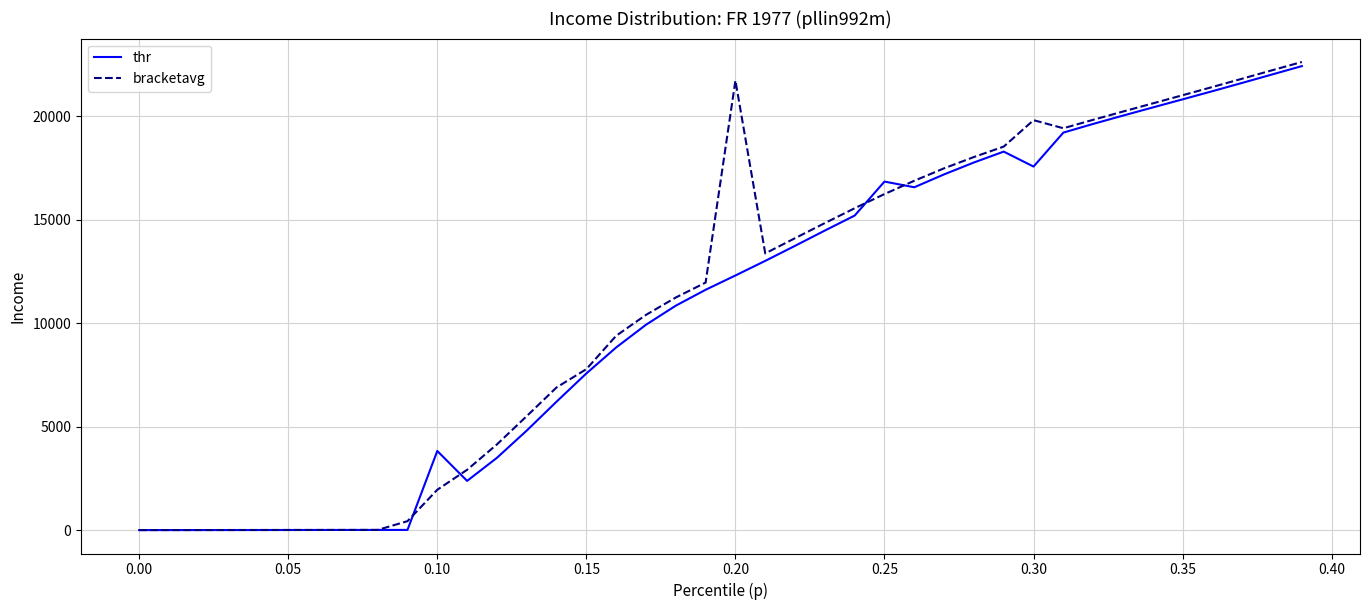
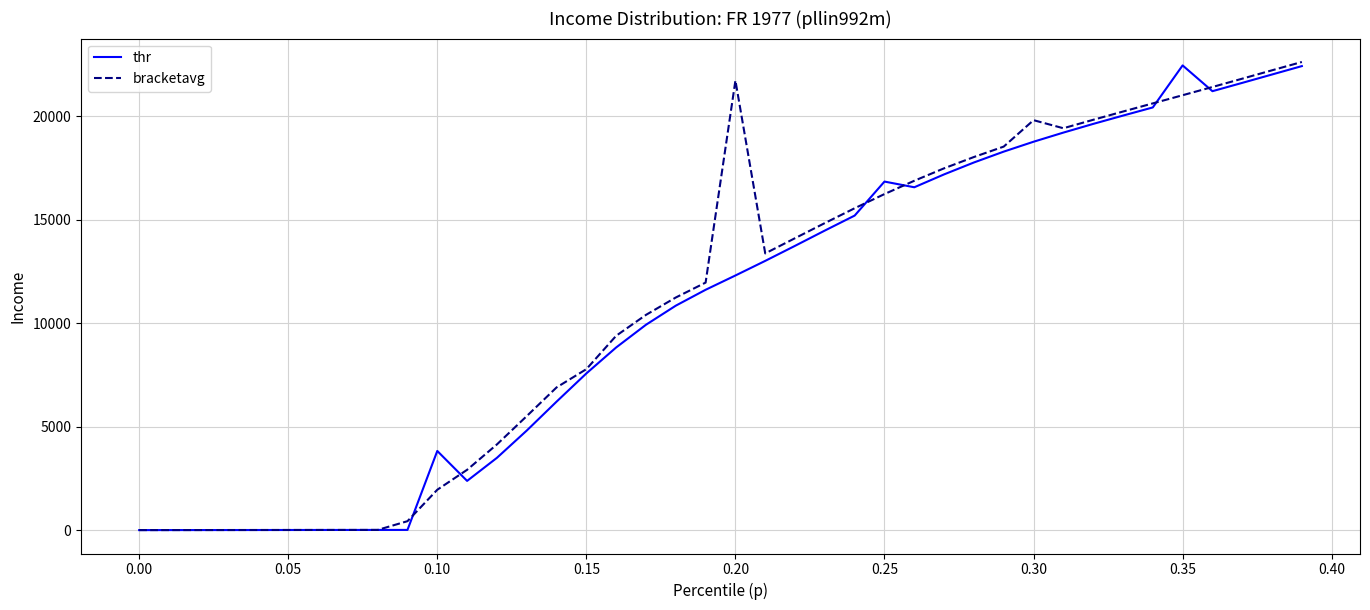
thr, 0.30: 17600 -> 18800
thr, 0.35: 20800 -> 22500
